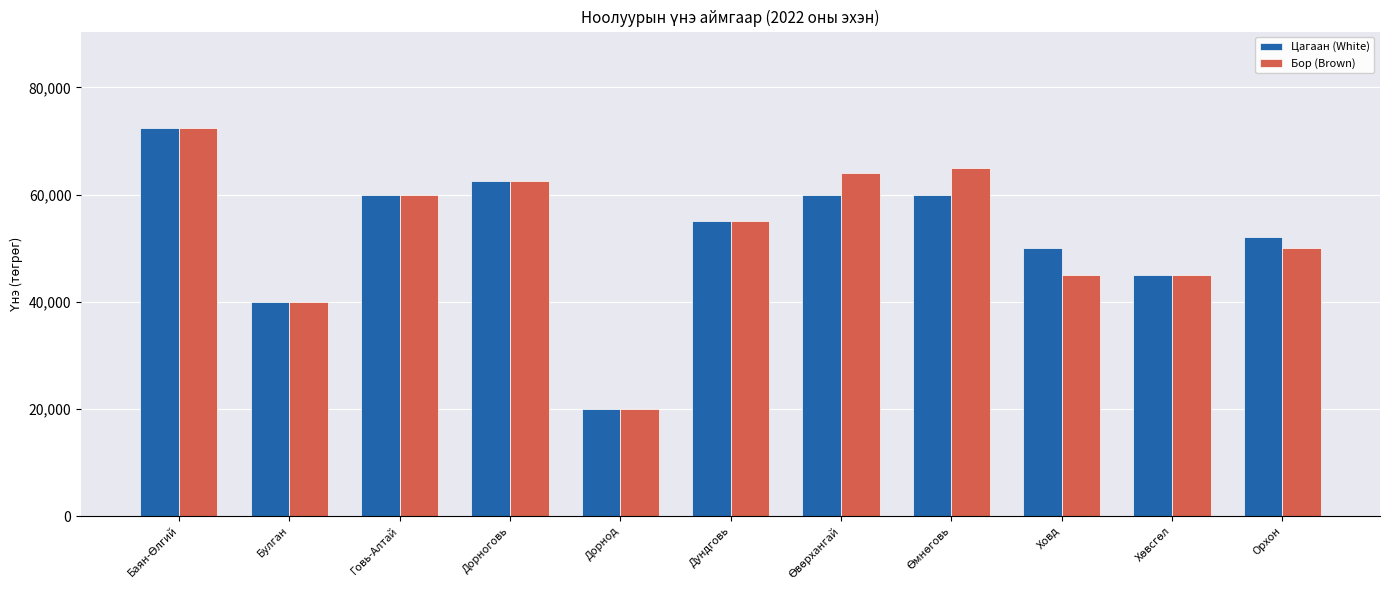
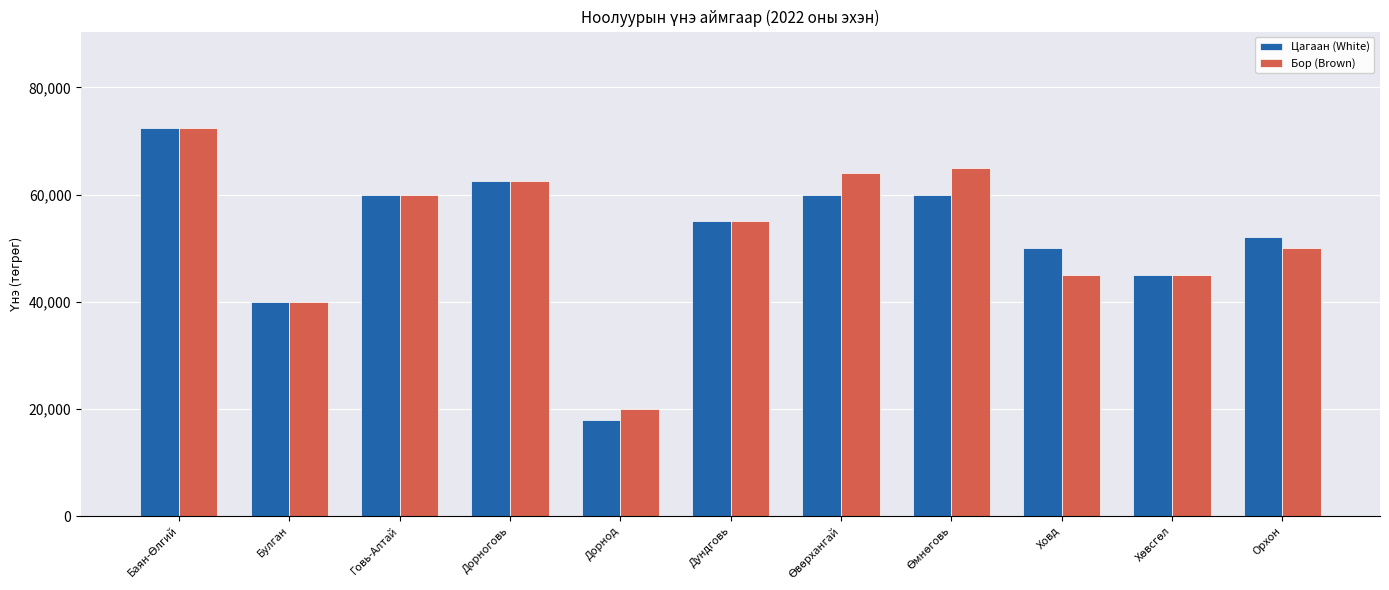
Цагаан (White), Дорнод: 20,000 -> 18,000
